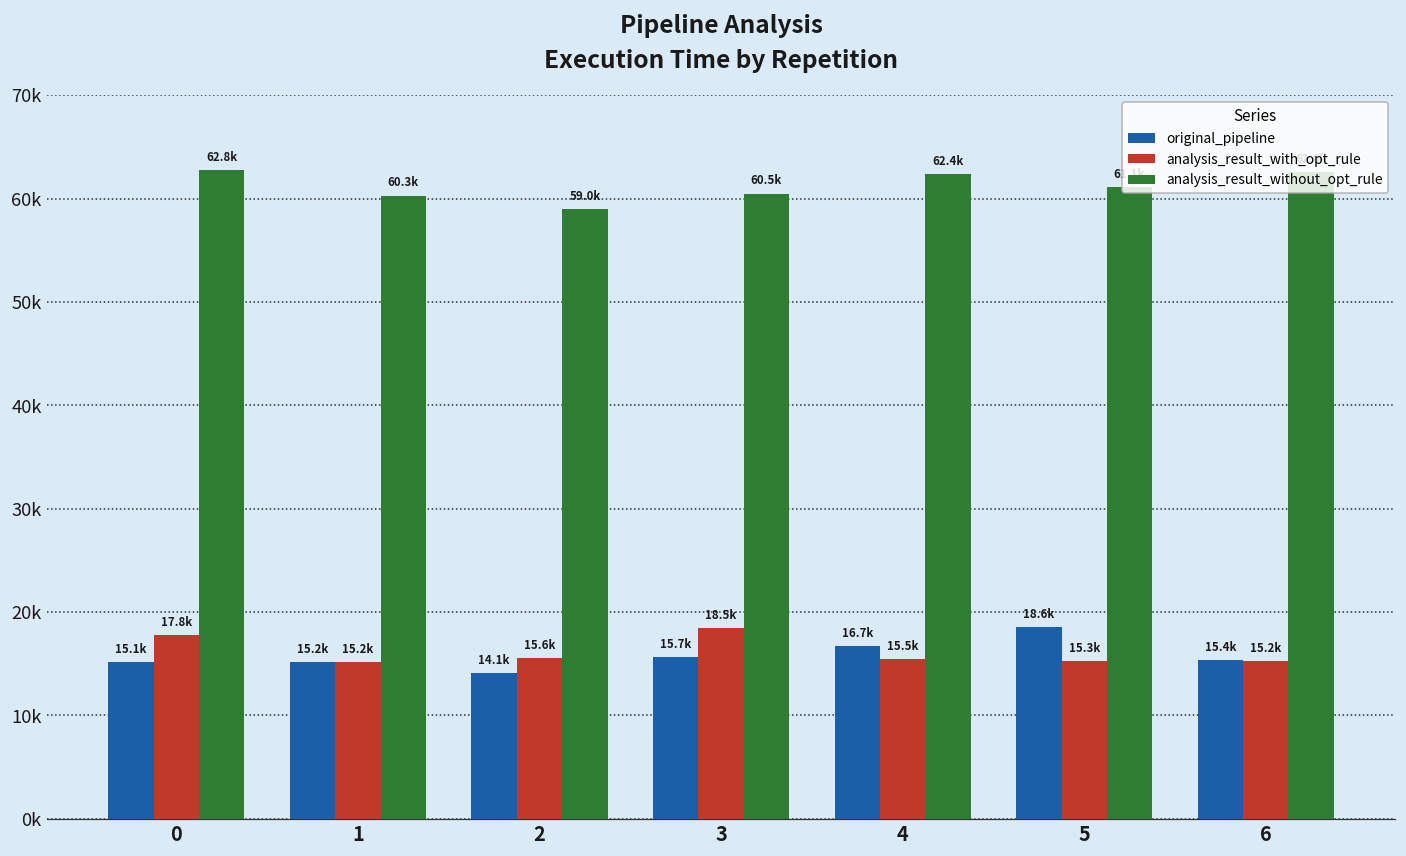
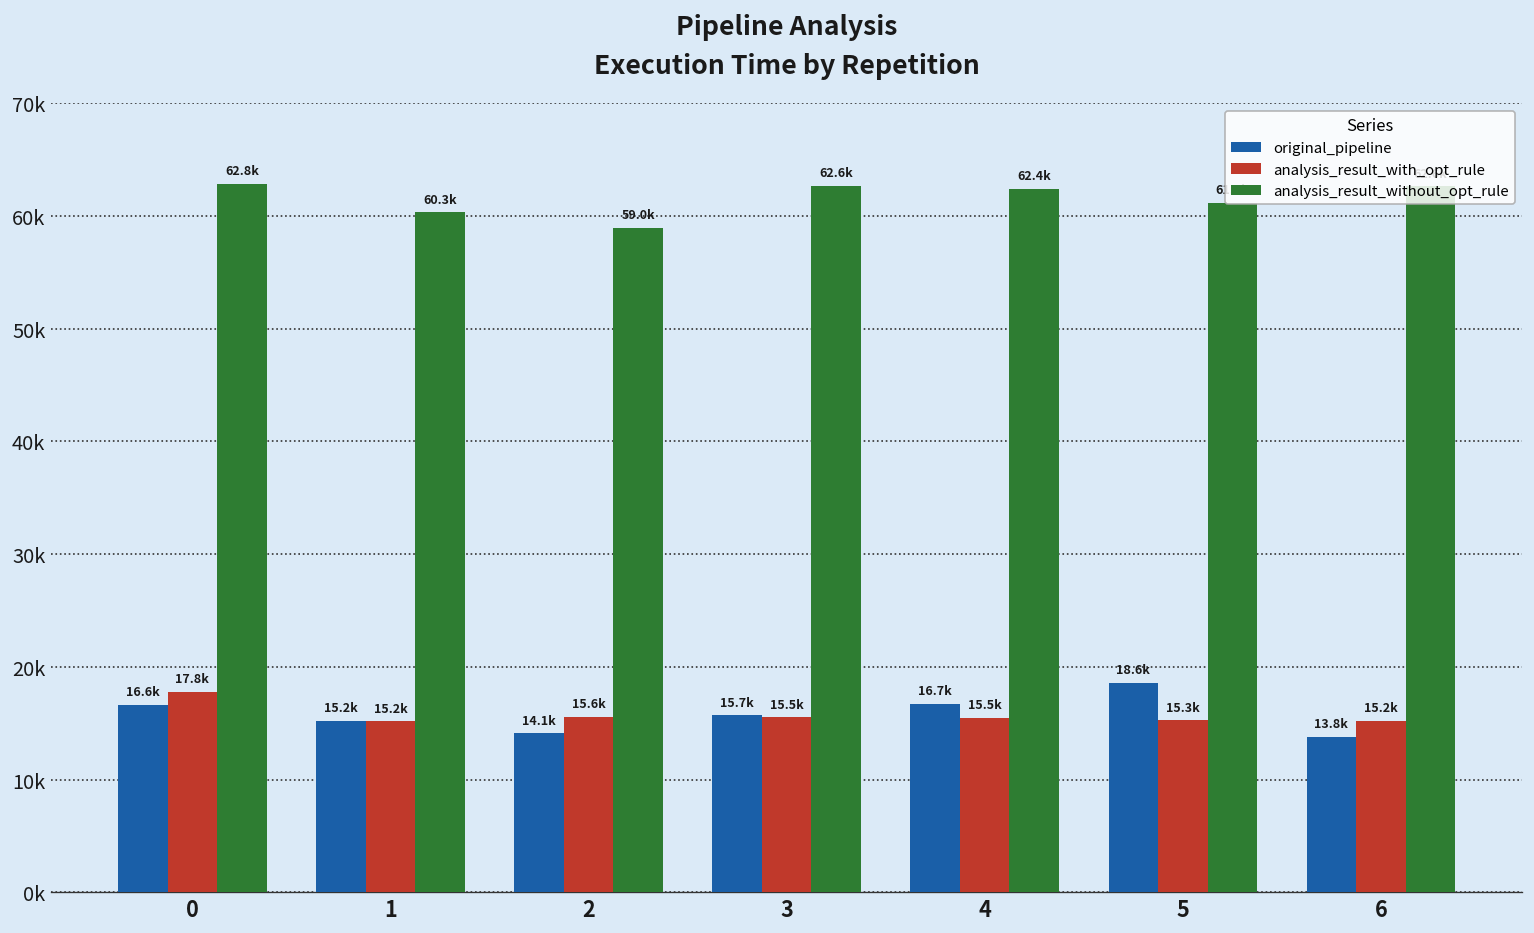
original_pipeline, 0: 15.1k -> 16.6k
analysis_result_with_opt_rule, 3: 18.5k -> 15.5k
analysis_result_without_opt_rule, 3: 60.5k -> 62.6k
original_pipeline, 6: 15.4k -> 13.8k
